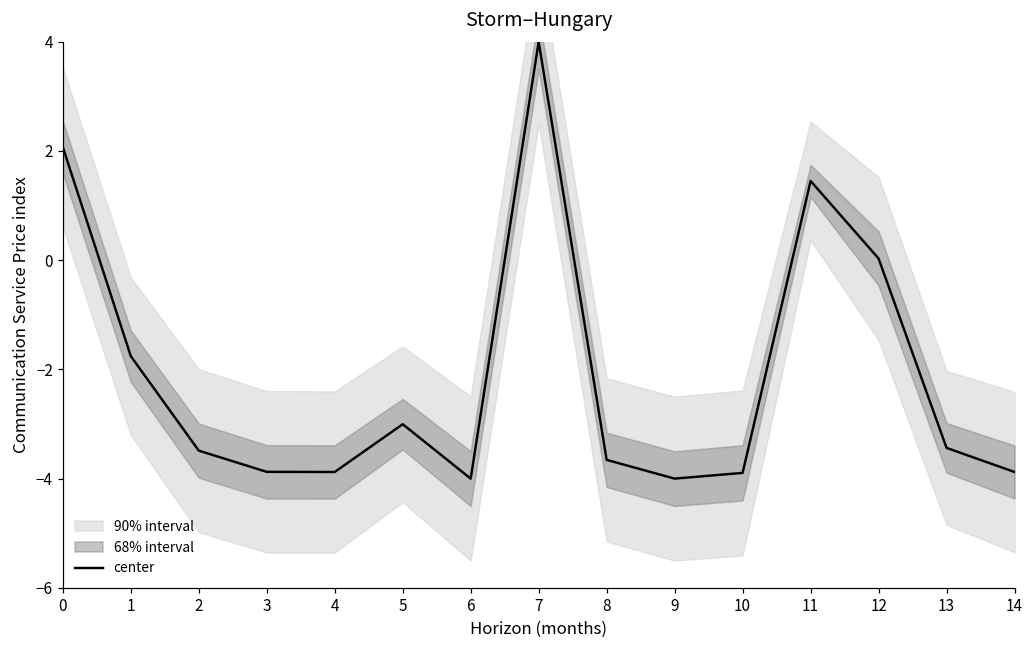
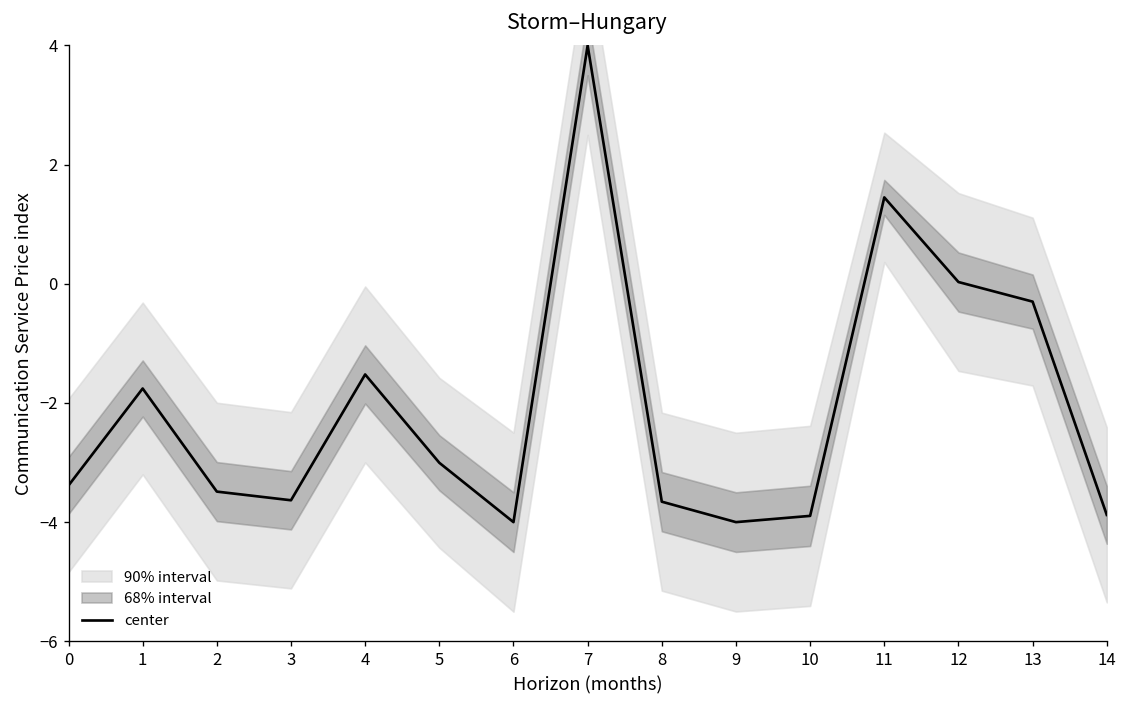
center, 0: 2.1 -> -3.4
center, 3: -3.9 -> -3.6
center, 4: -3.9 -> -1.5
center, 13: -3.4 -> -0.3
